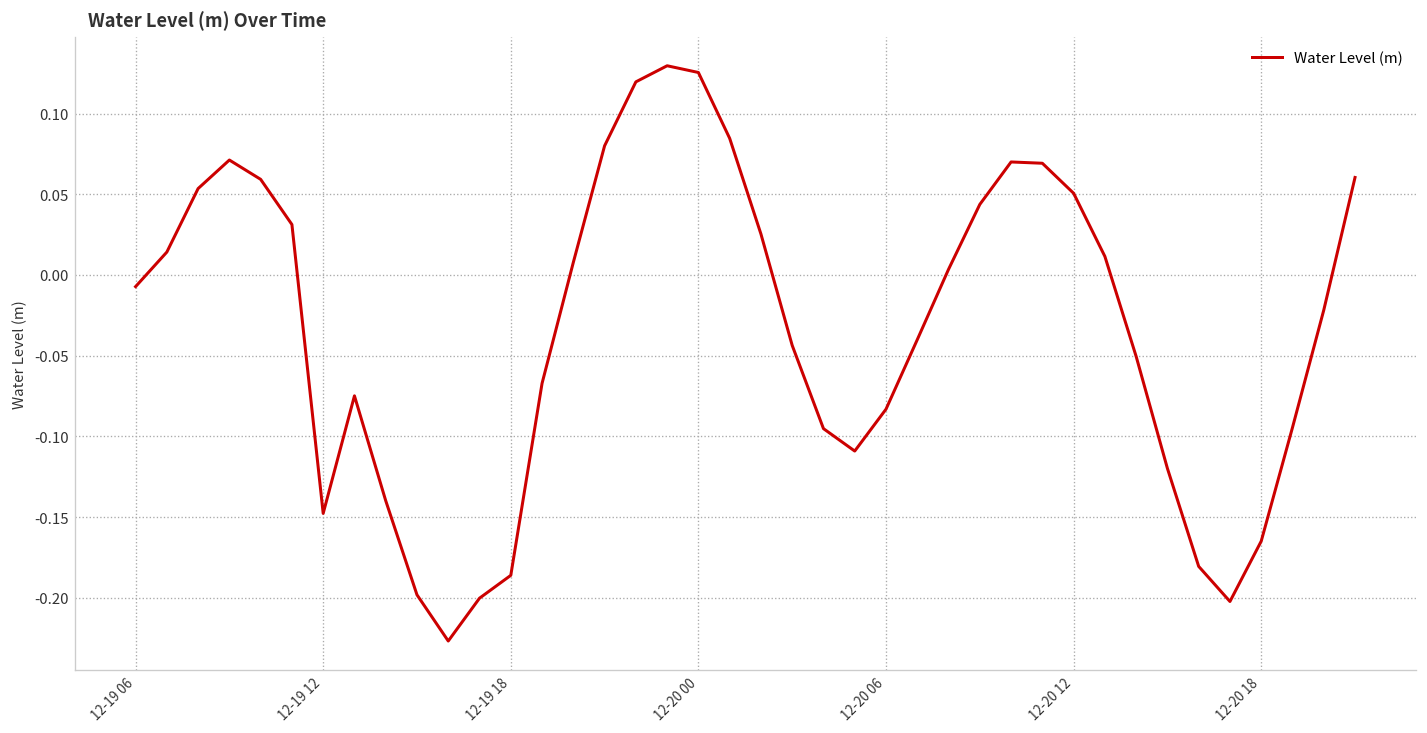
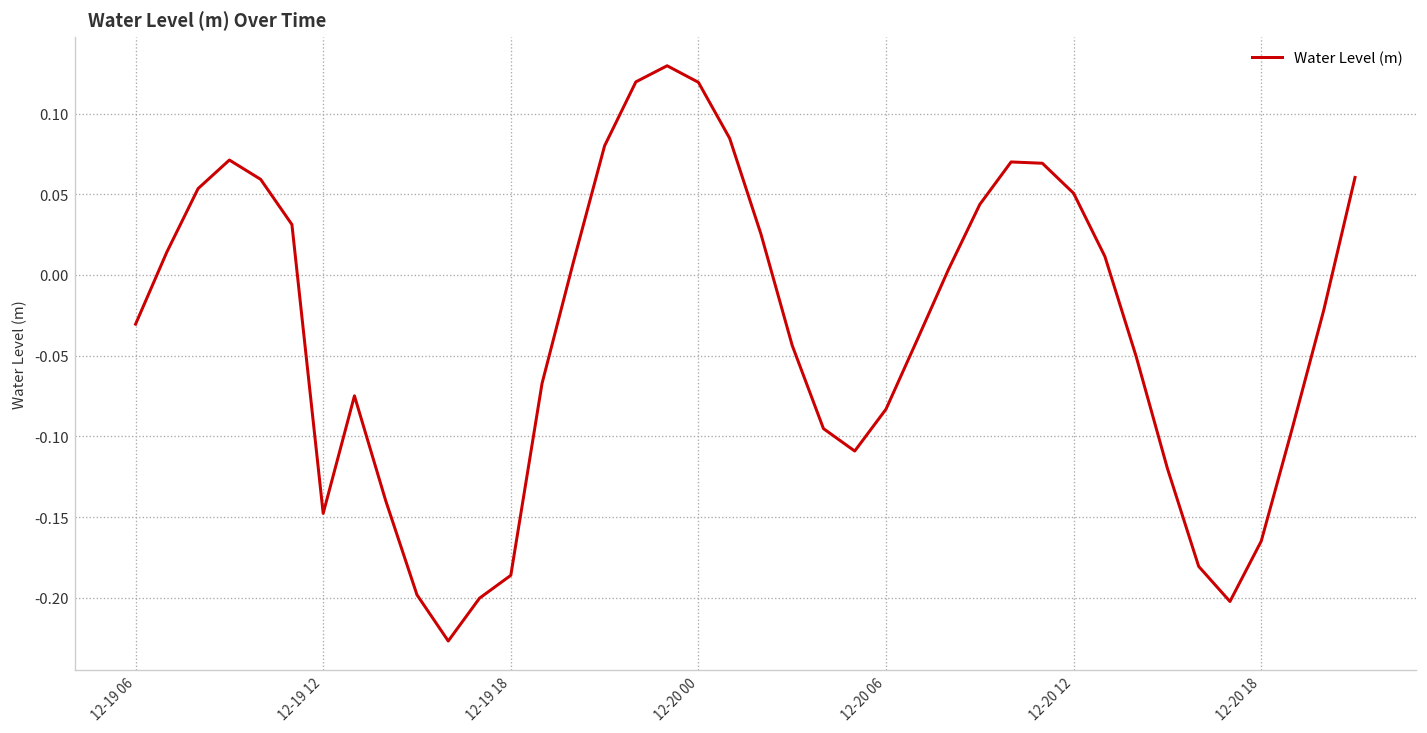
12-19 06: -0.007 -> -0.030
12-20 00: 0.125 -> 0.119
